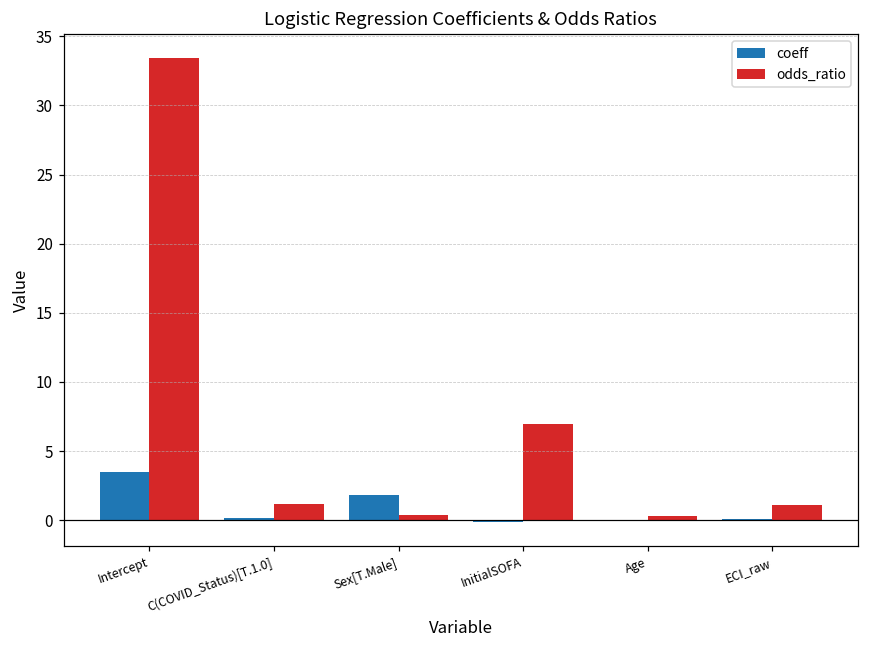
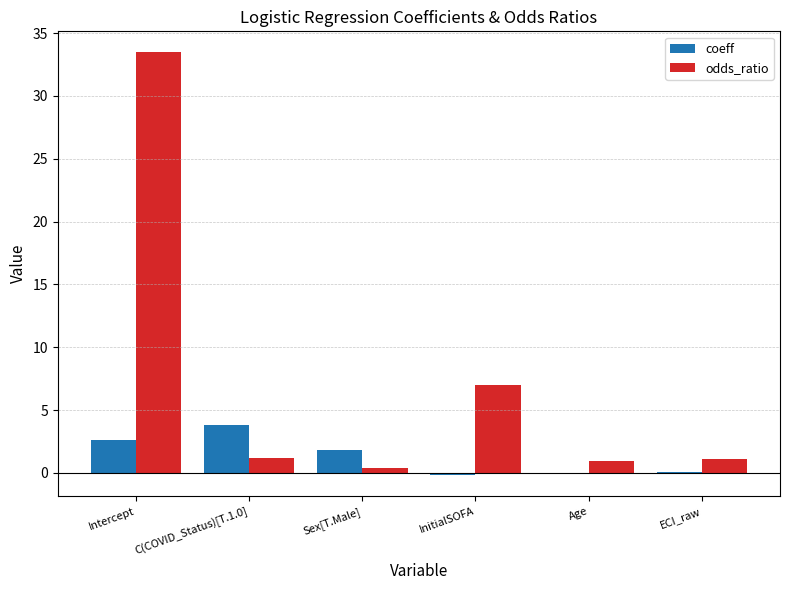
coeff, Intercept: 3.5 -> 2.6
coeff, C(COVID_Status)[T.1.0]: 0.2 -> 3.8
odds_ratio, Age: 0.3 -> 1.0
